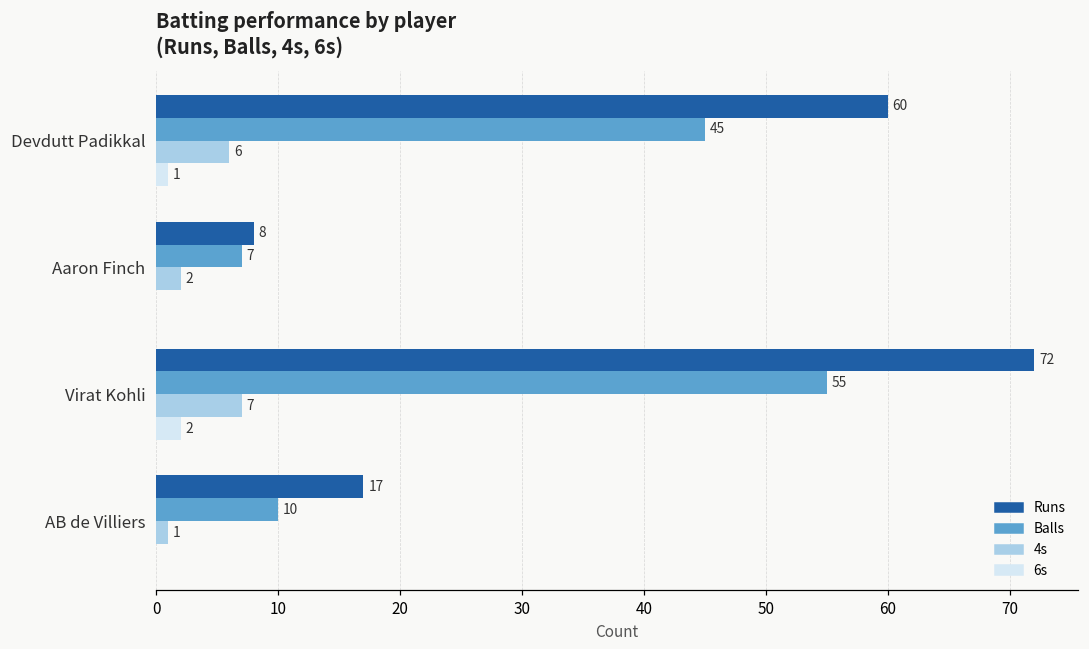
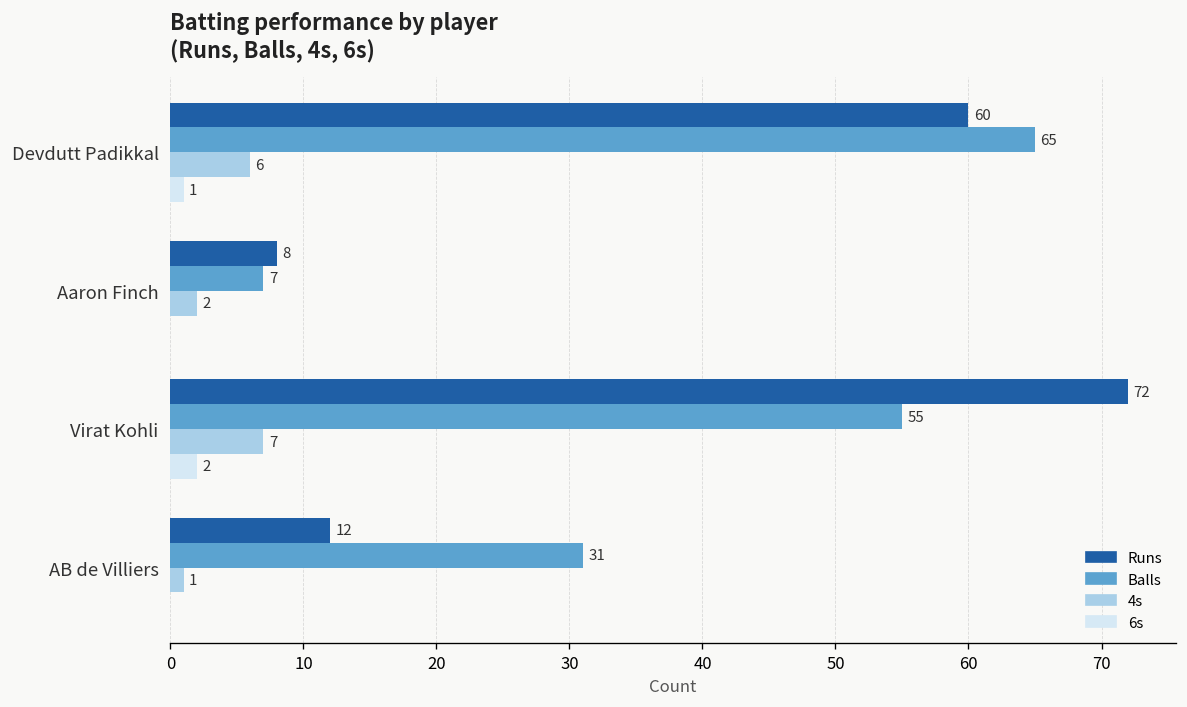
Balls, Devdutt Padikkal: 45 -> 65
Runs, AB de Villiers: 17 -> 12
Balls, AB de Villiers: 10 -> 31
